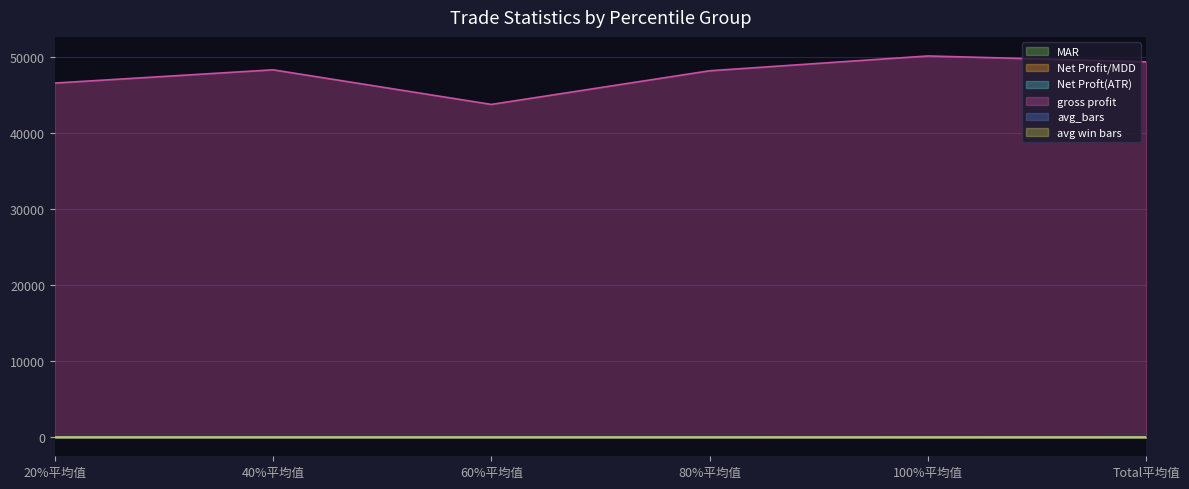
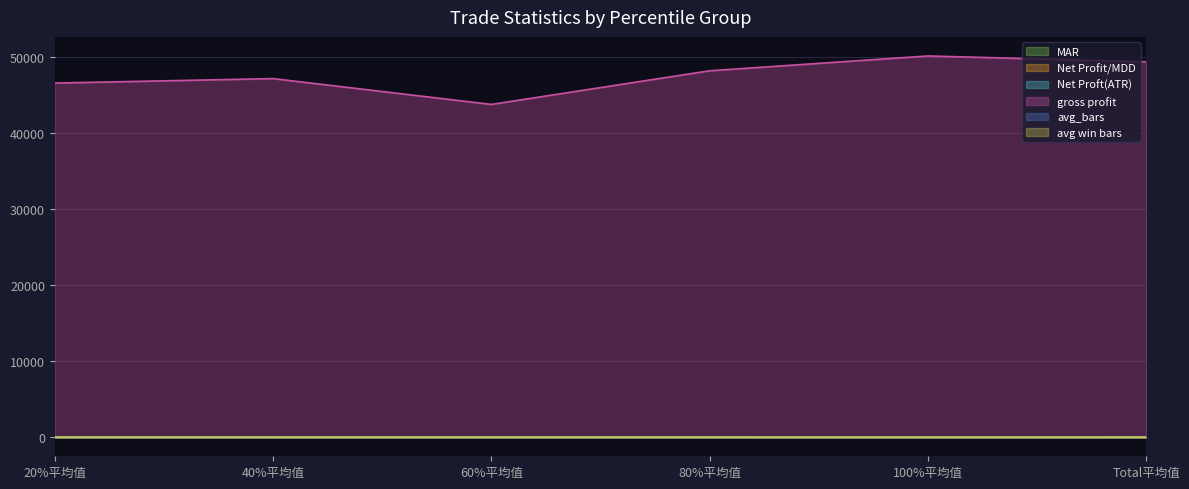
gross profit, 40%平均值: 48000 -> 47000
